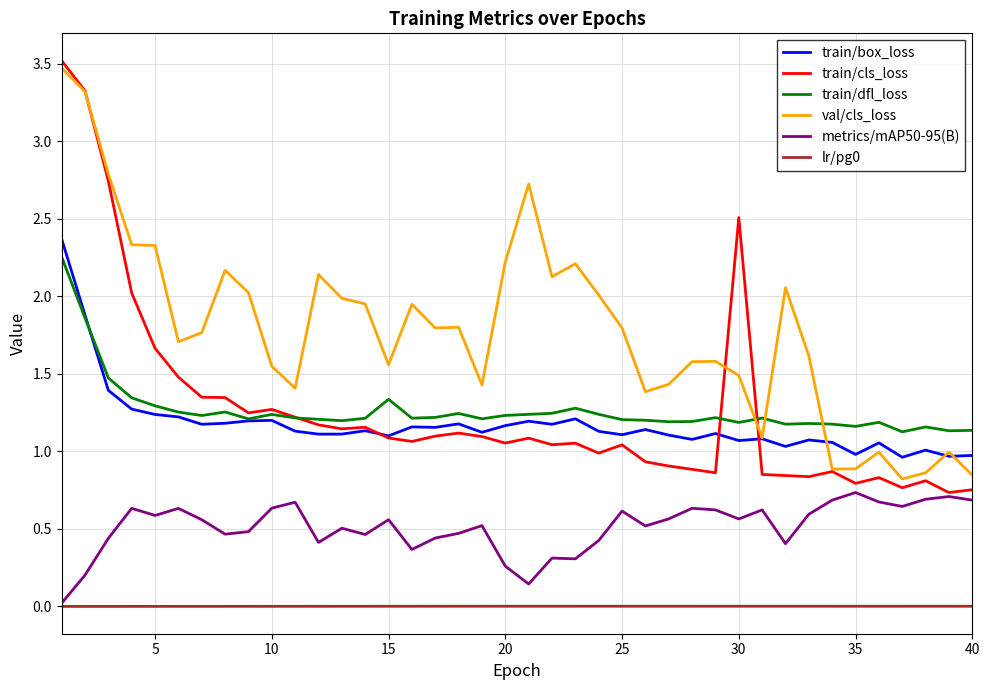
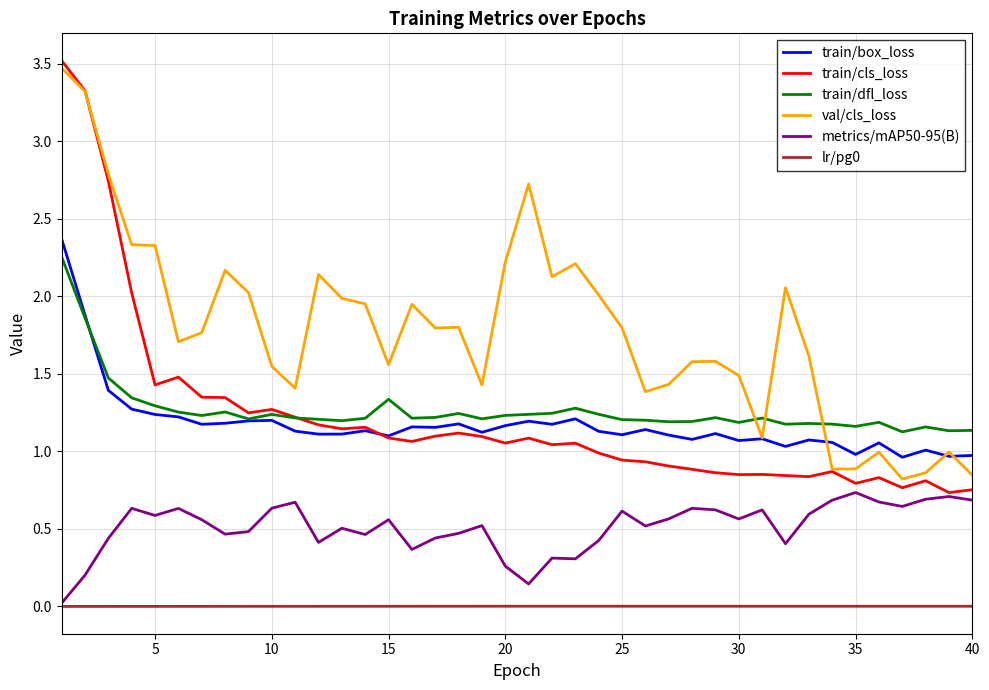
train/cls_loss, 5: 1.67 -> 1.43
train/cls_loss, 25: 1.04 -> 0.94
train/cls_loss, 30: 2.51 -> 0.85
